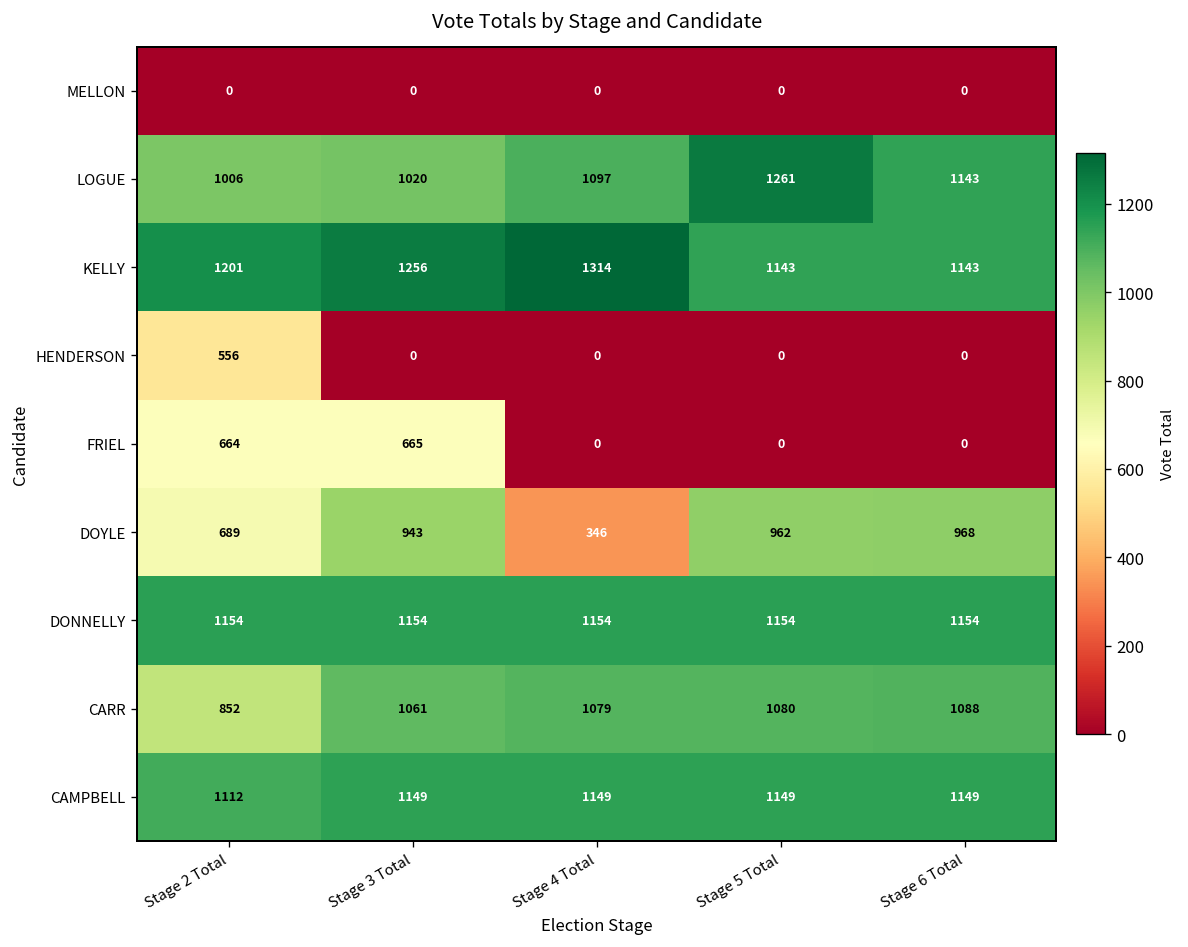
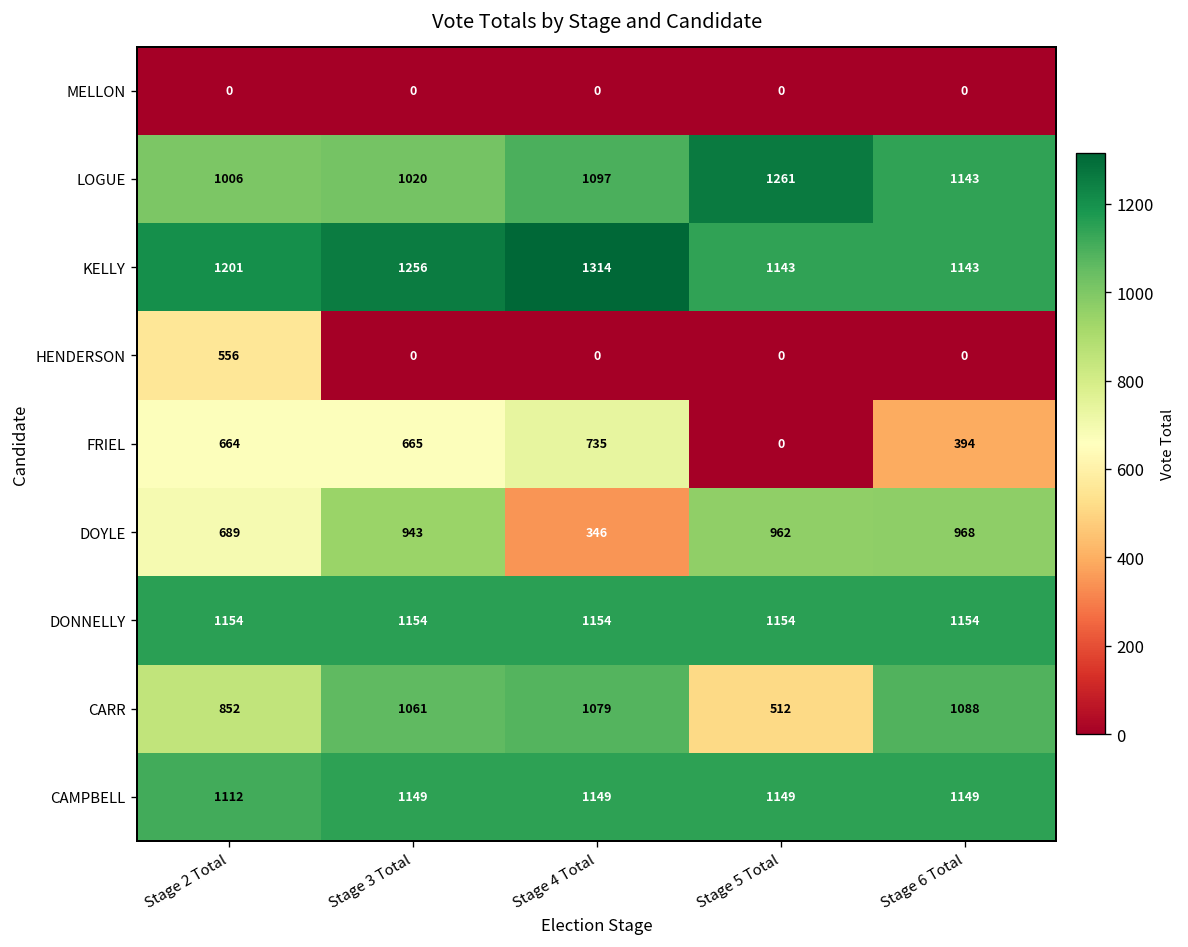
FRIEL, Stage 4 Total: 0 -> 735
FRIEL, Stage 6 Total: 0 -> 394
CARR, Stage 5 Total: 1080 -> 512
